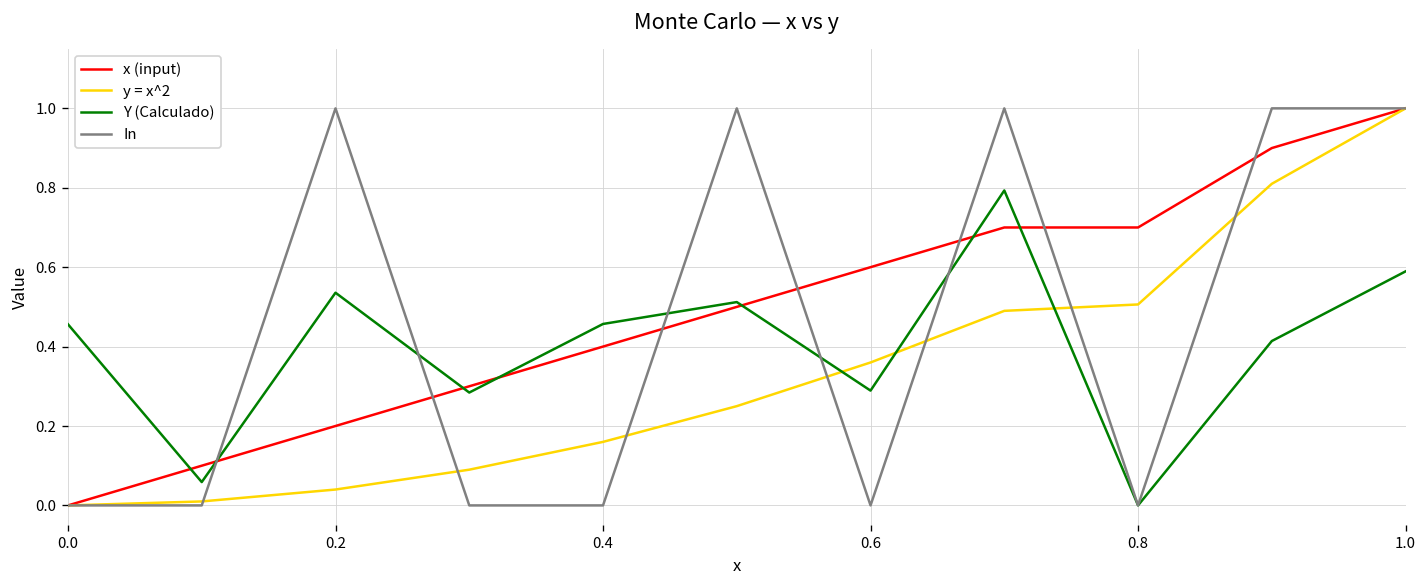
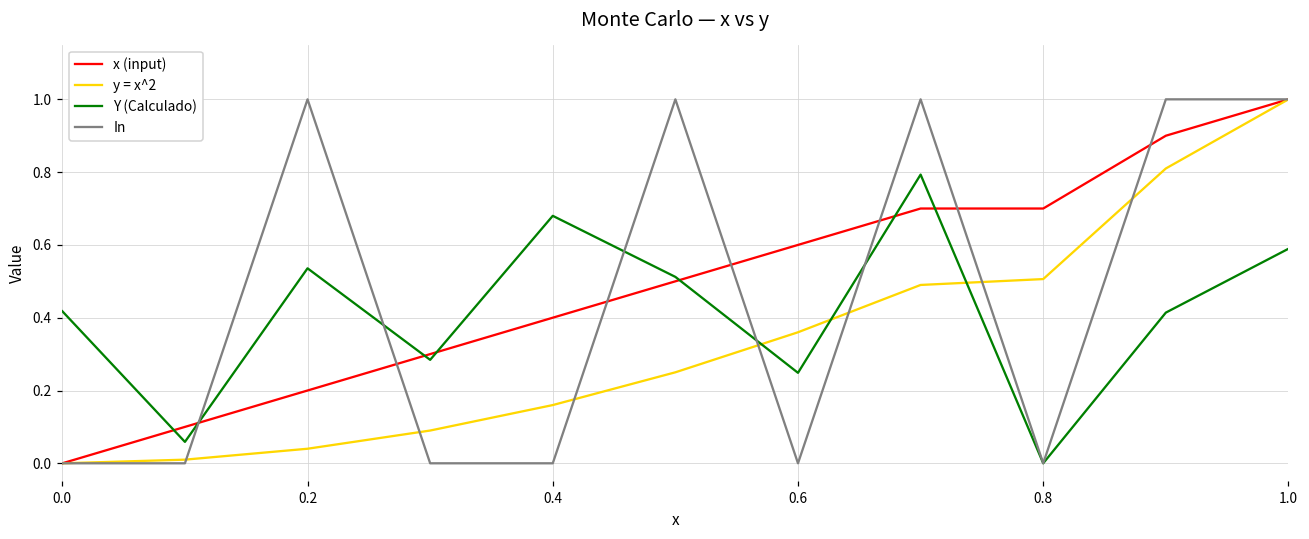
Y (Calculado), 0.0: 0.46 -> 0.42
Y (Calculado), 0.4: 0.46 -> 0.68
Y (Calculado), 0.6: 0.29 -> 0.25
